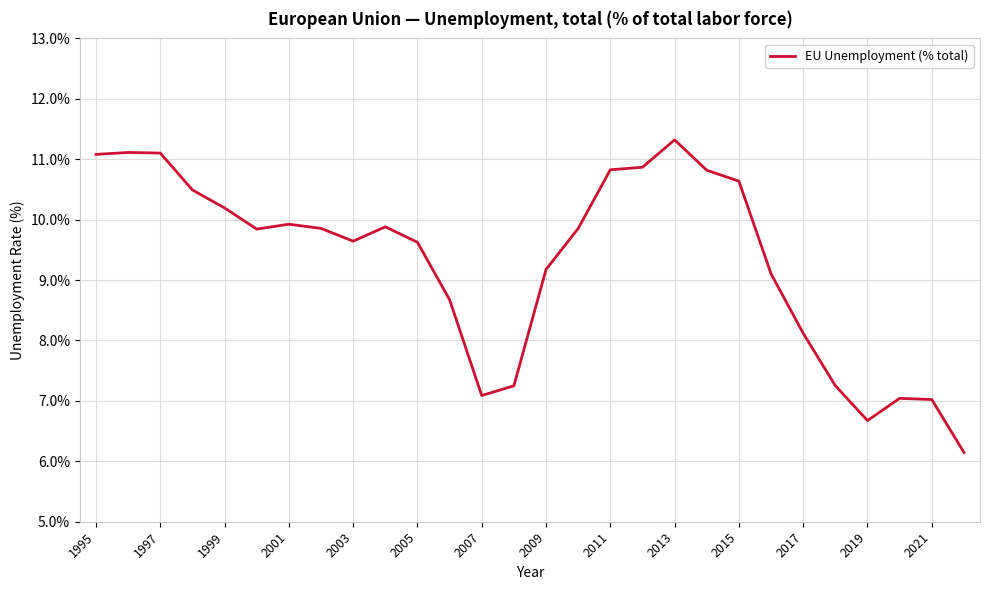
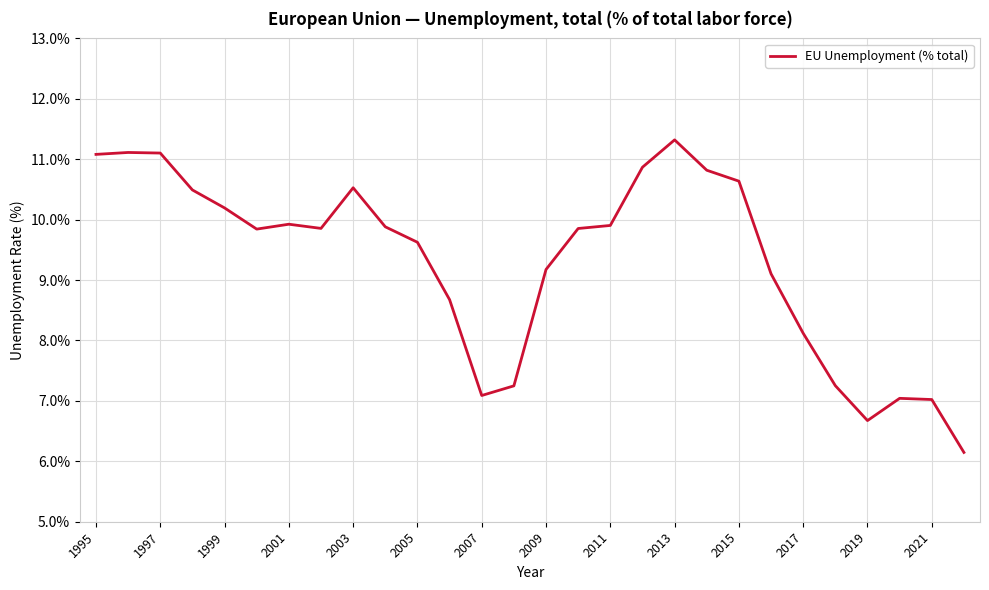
2003: 9.6% -> 10.5%
2011: 10.8% -> 9.9%
